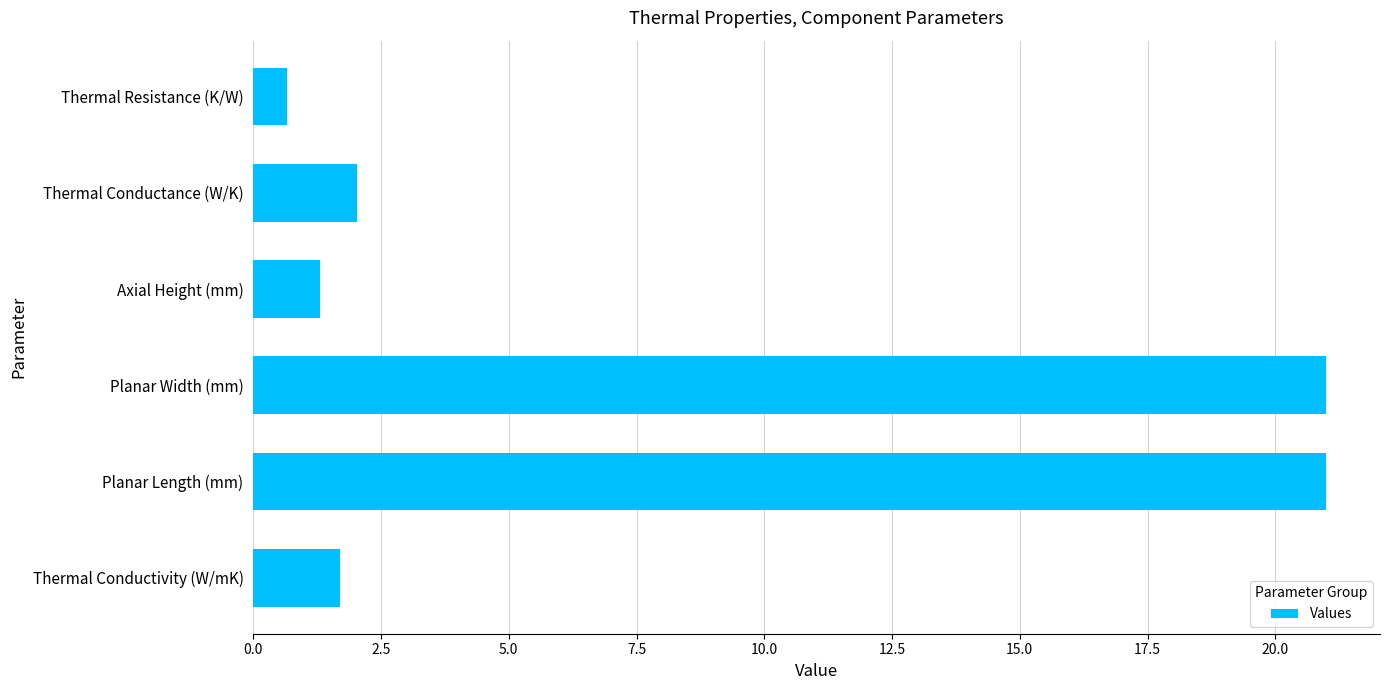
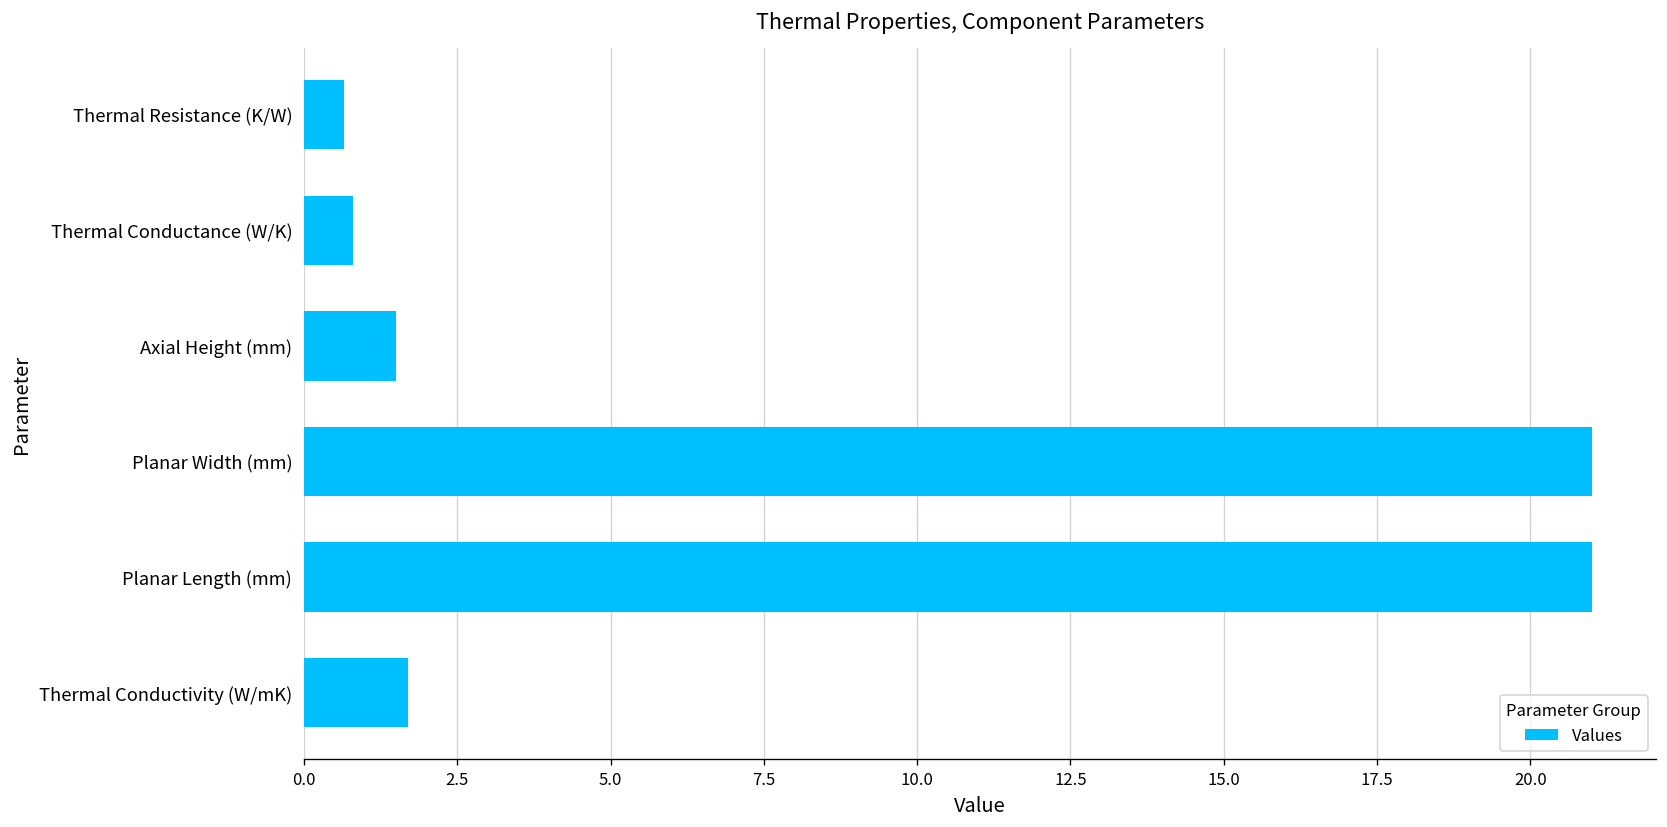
Thermal Conductance (W/K): 2.0 -> 0.8
Axial Height (mm): 1.3 -> 1.5
